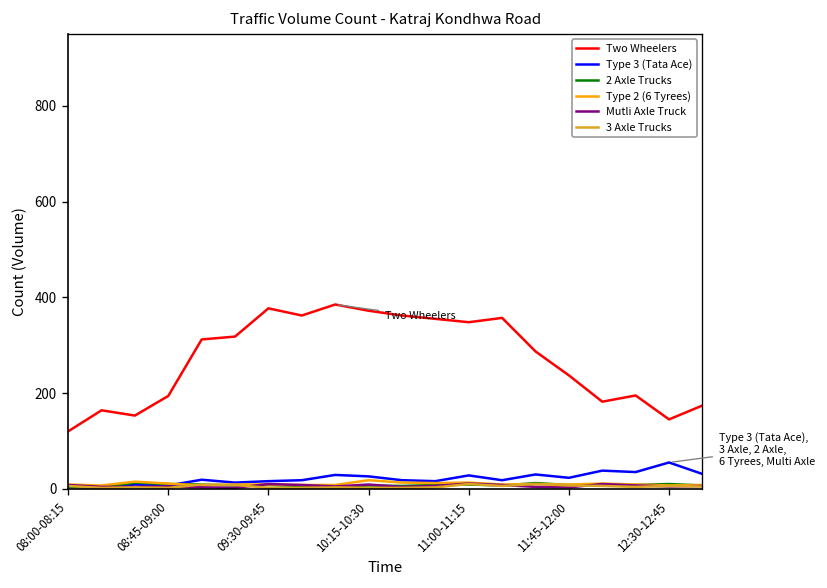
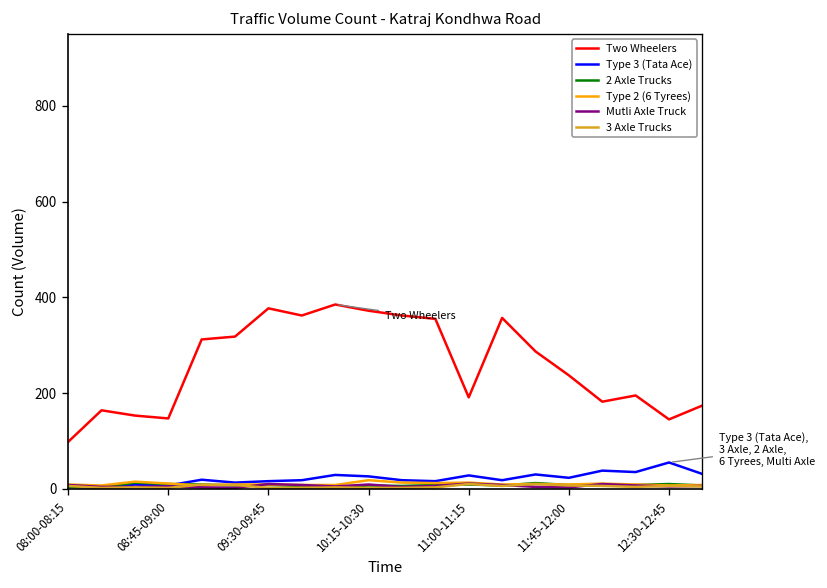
Two Wheelers, 08:00-08:15: 120 -> 100
Two Wheelers, 08:45-09:00: 190 -> 150
Two Wheelers, 11:00-11:15: 350 -> 190
